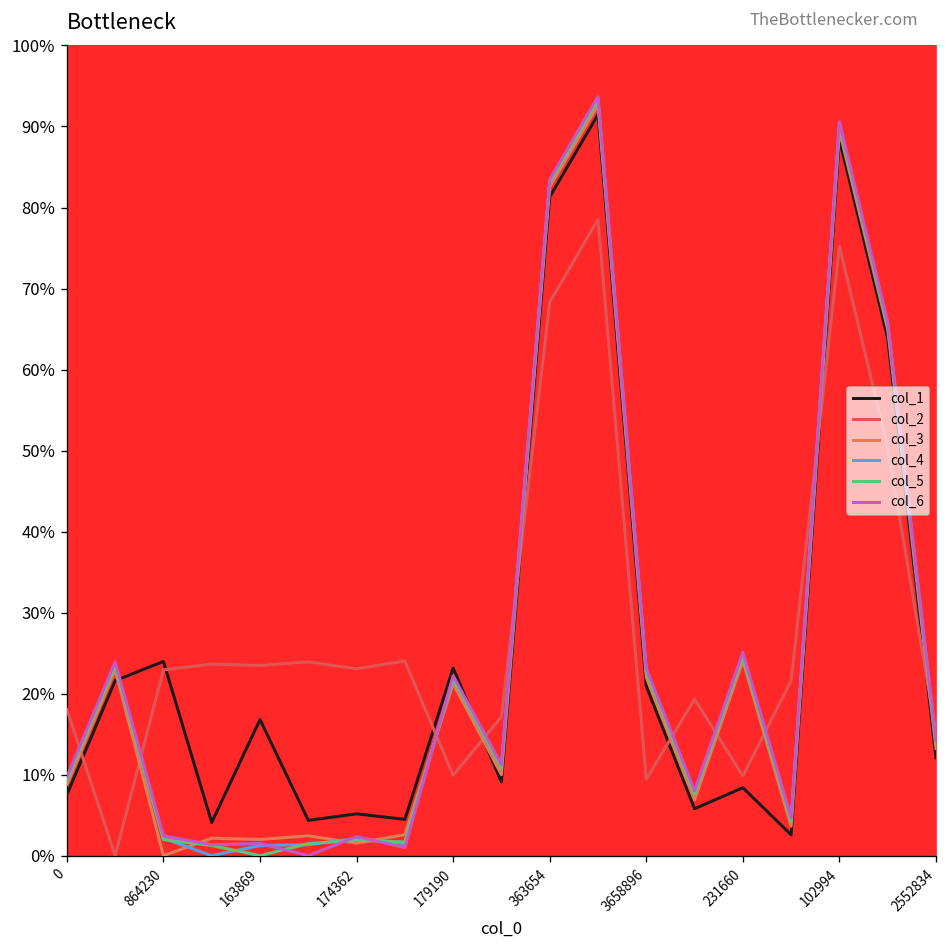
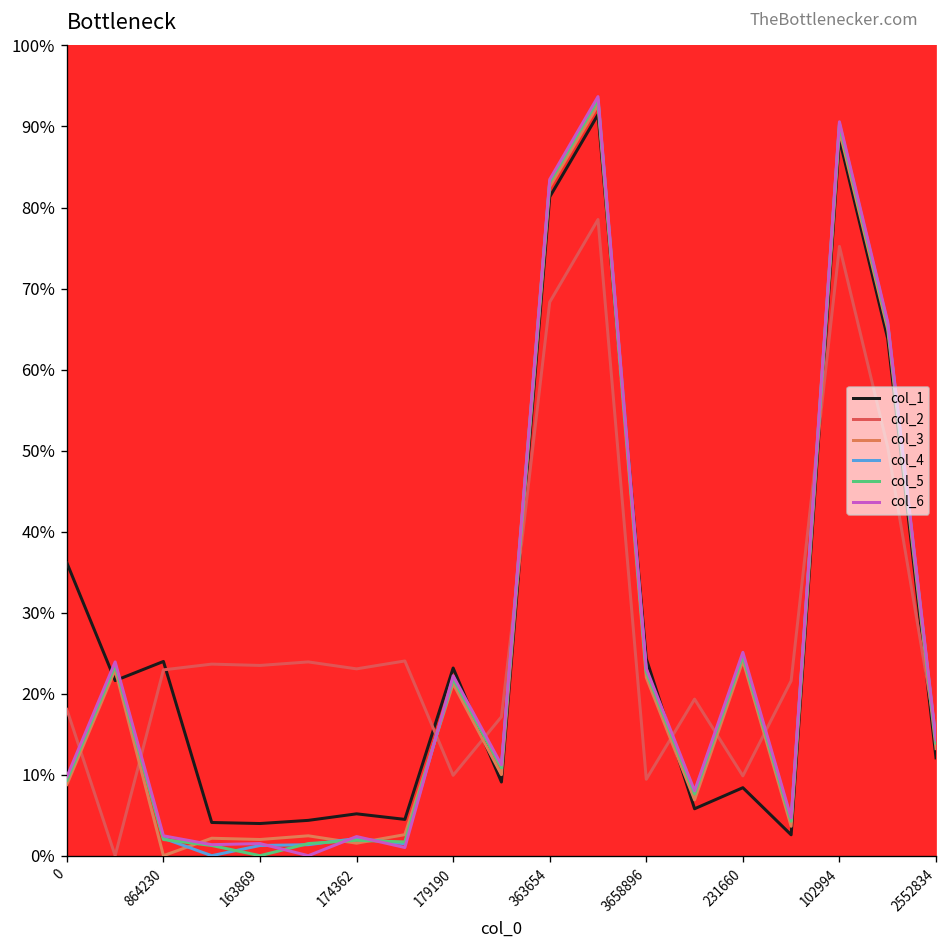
col_1, 0: 8% -> 36%
col_1, 163869: 17% -> 4%
col_1, 3658896: 21% -> 24%
